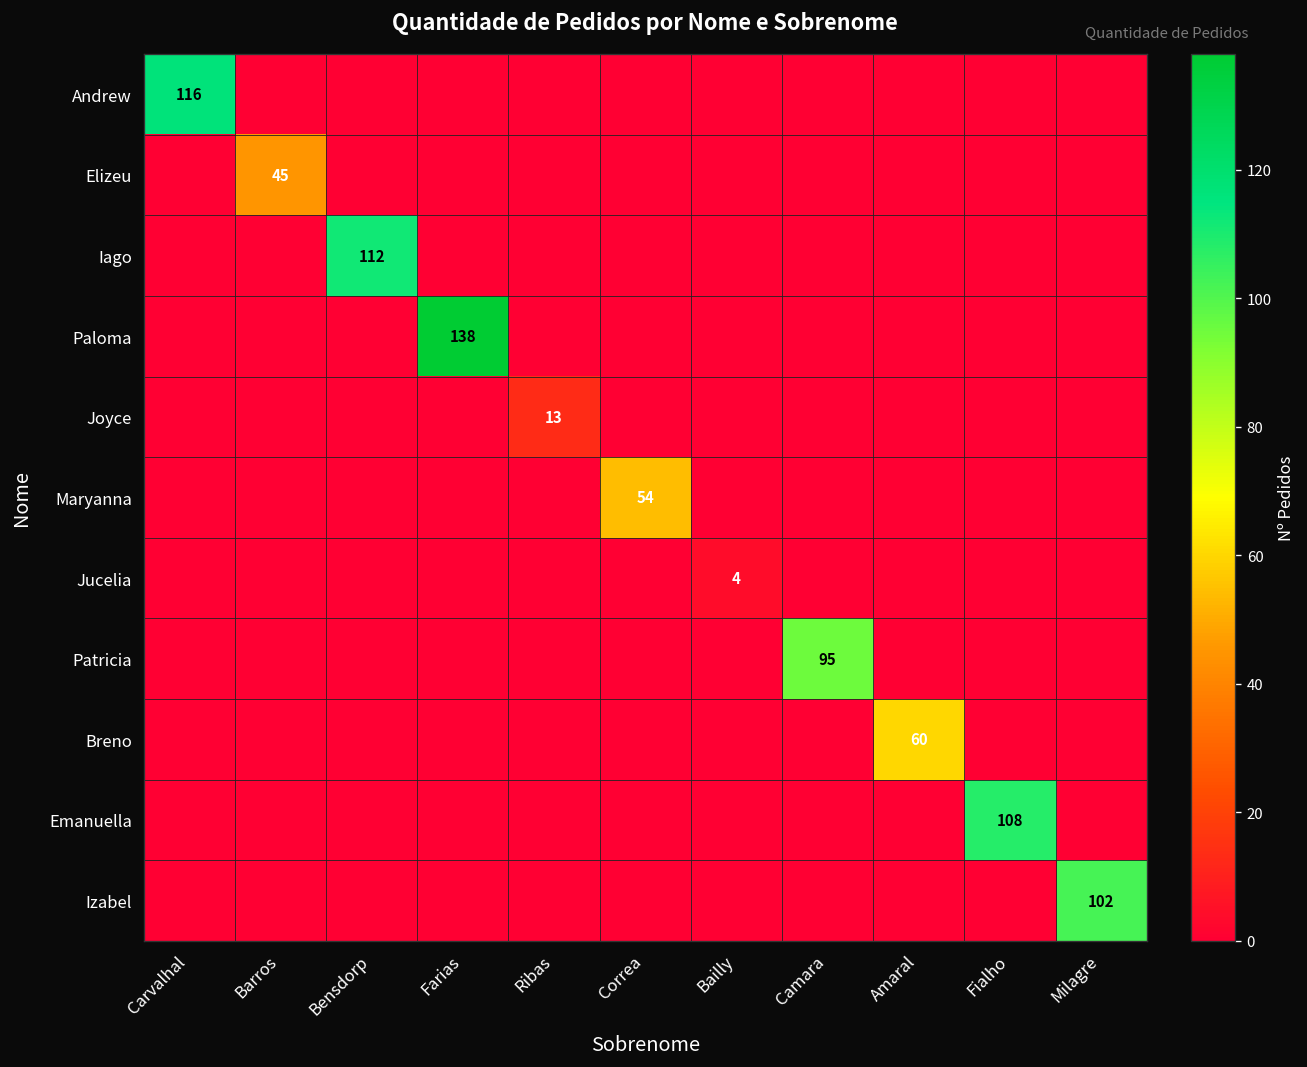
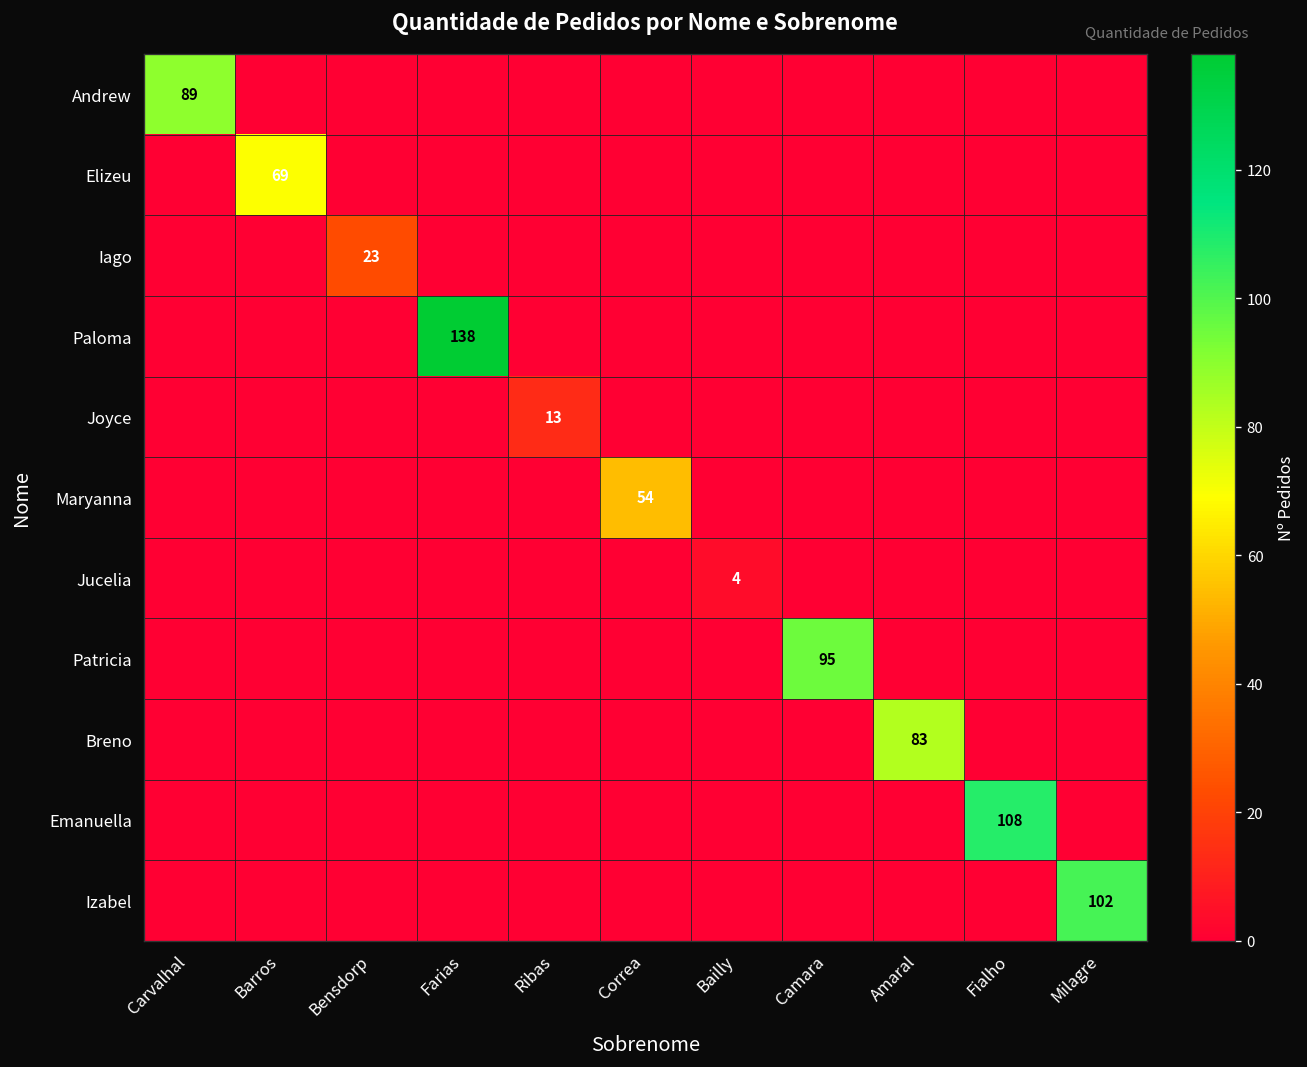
Andrew, Carvalhal: 116 -> 89
Elizeu, Barros: 45 -> 69
Iago, Bensdorp: 112 -> 23
Breno, Amaral: 60 -> 83
